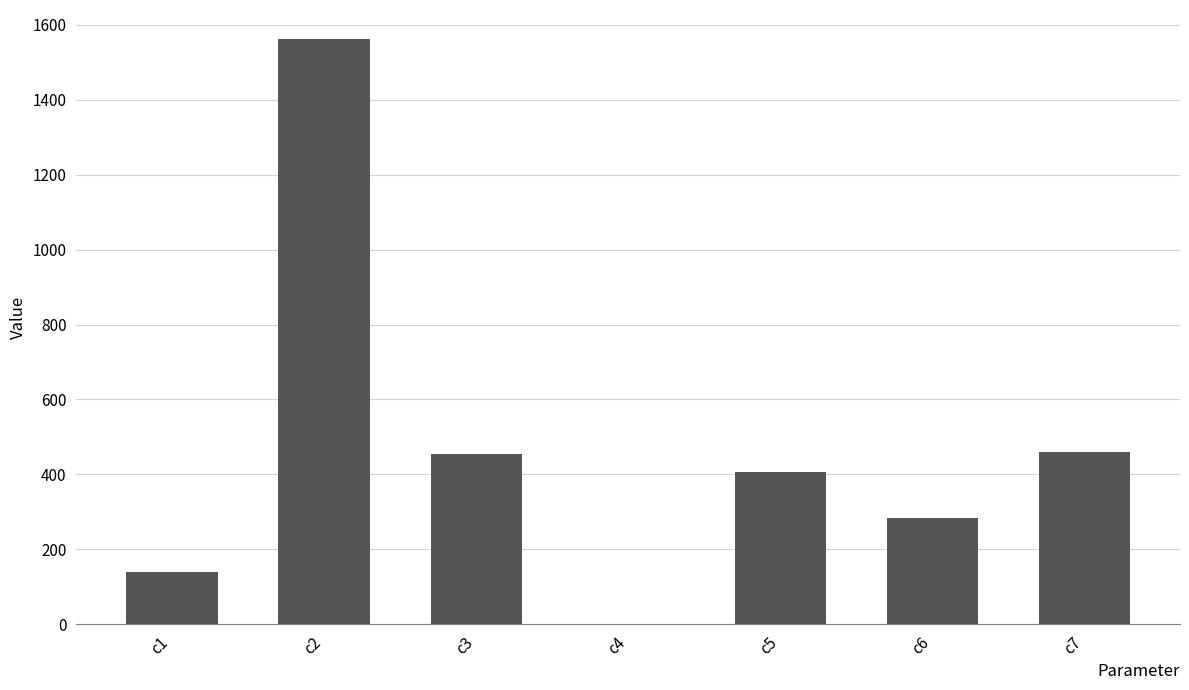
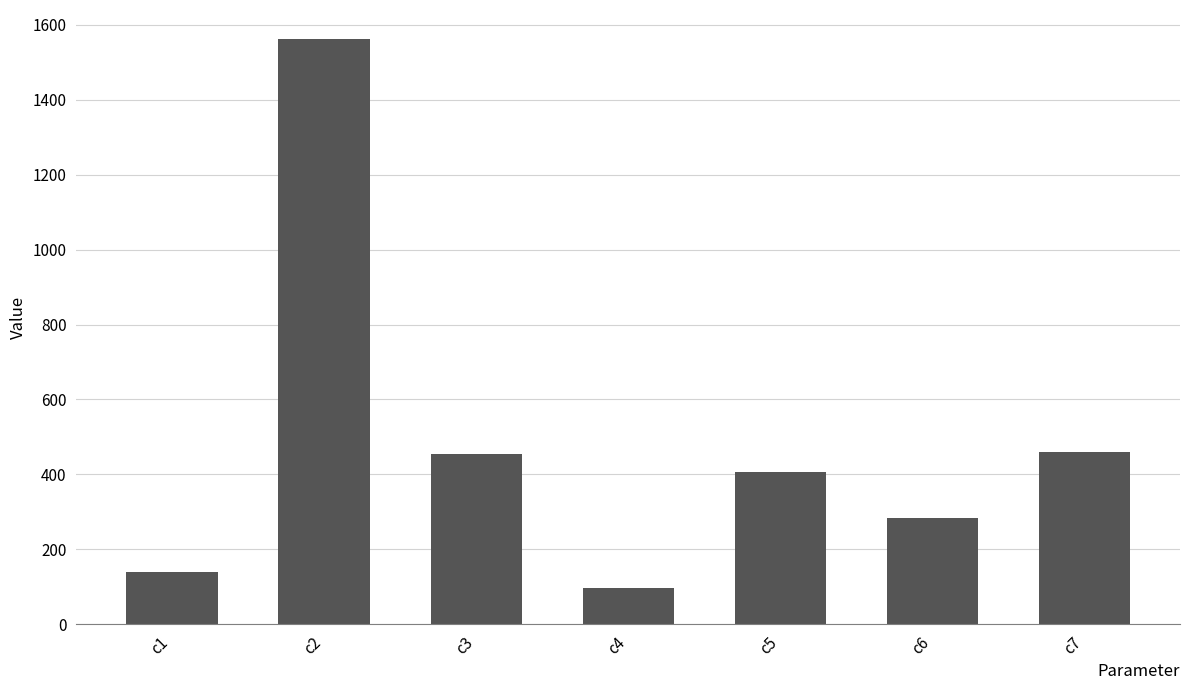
c4: 0 -> 100
